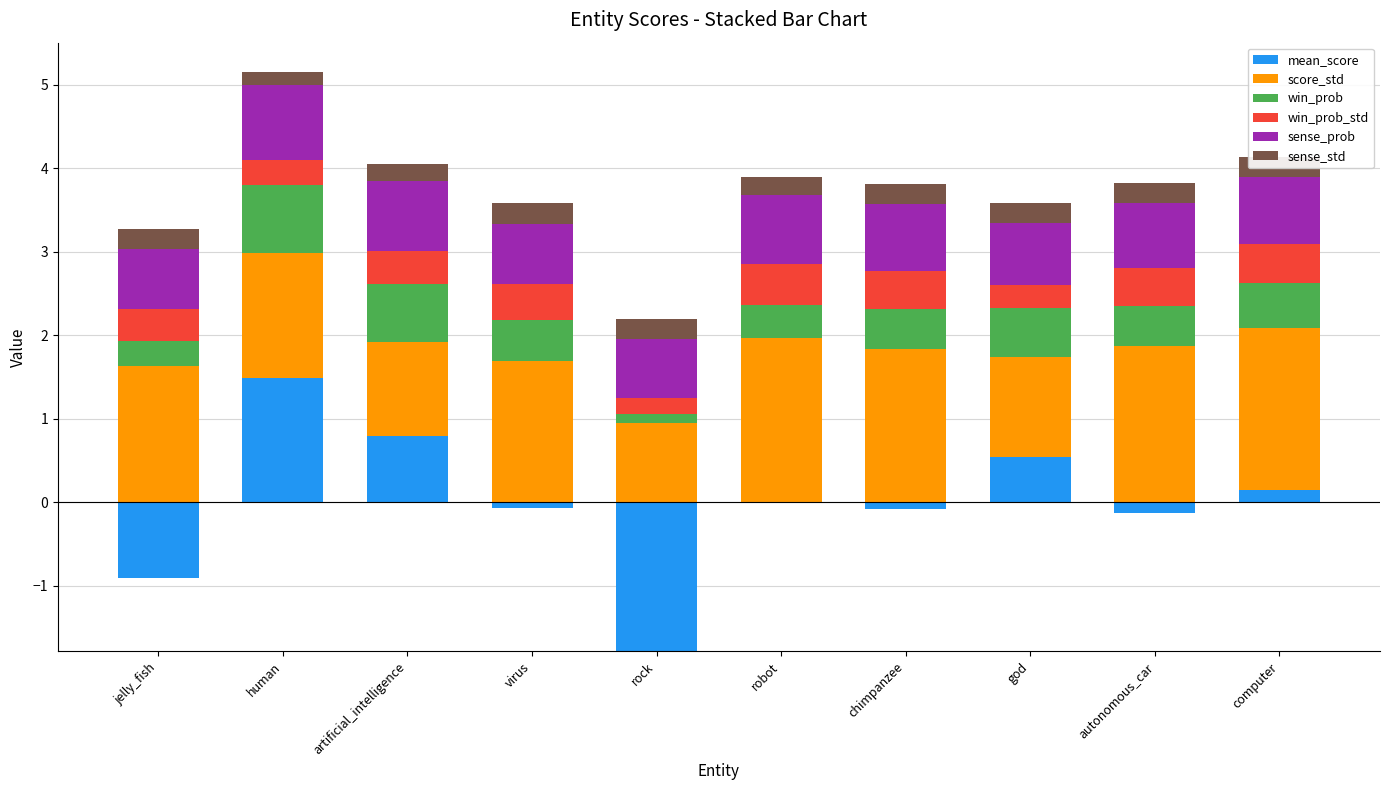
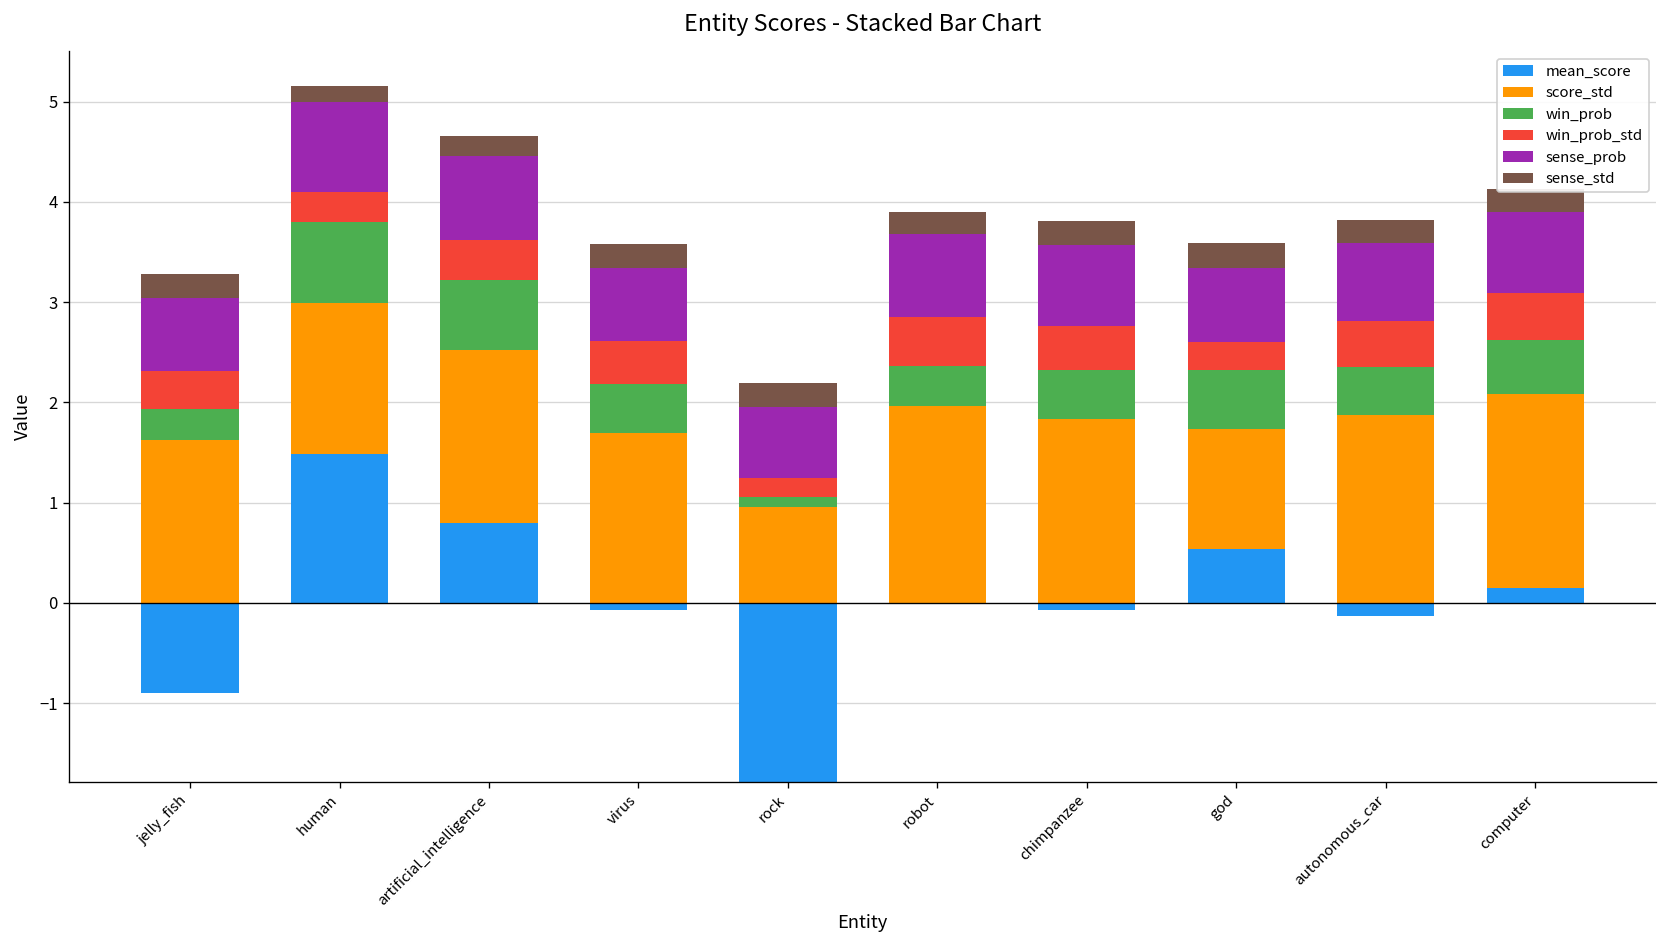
score_std, artificial_intelligence: 1.1 -> 1.7
